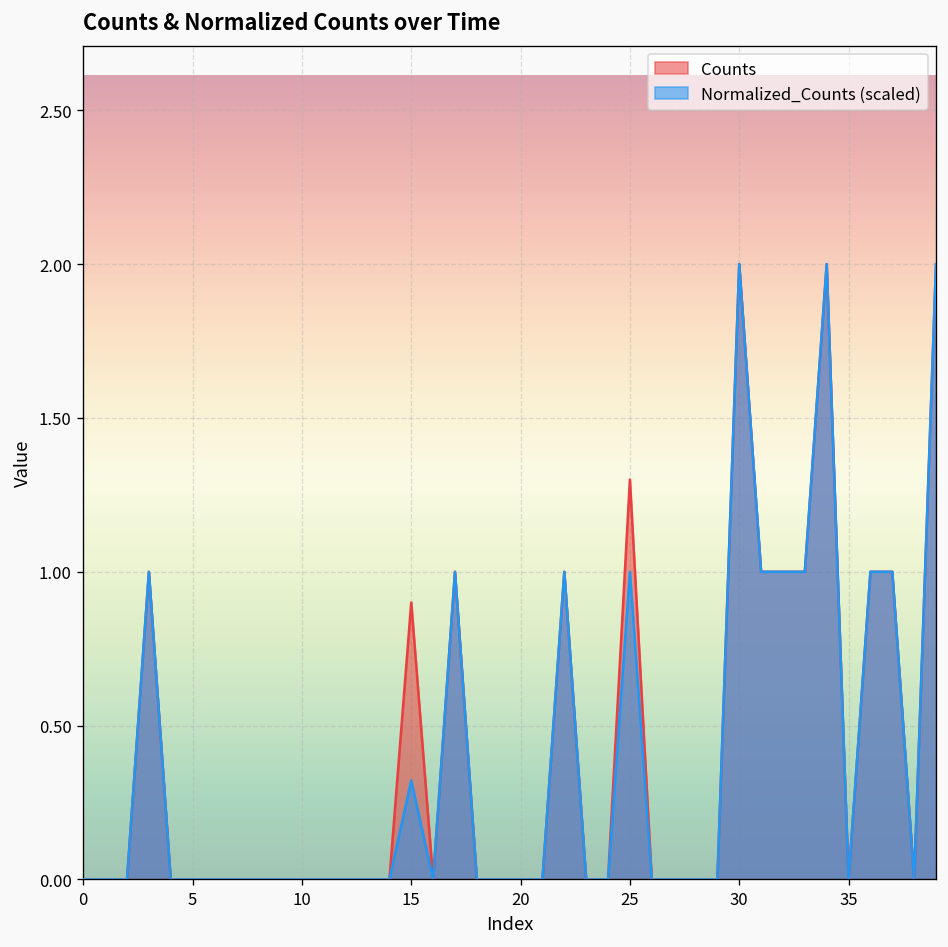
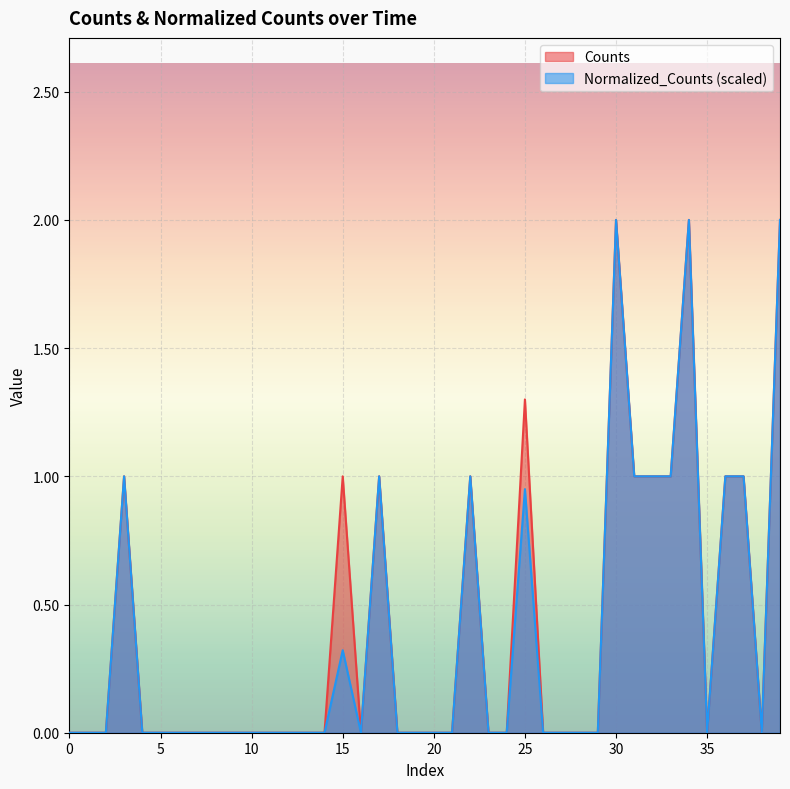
Counts, 15: 0.9 -> 1.0
Normalized_Counts (scaled), 25: 1.00 -> 0.95
